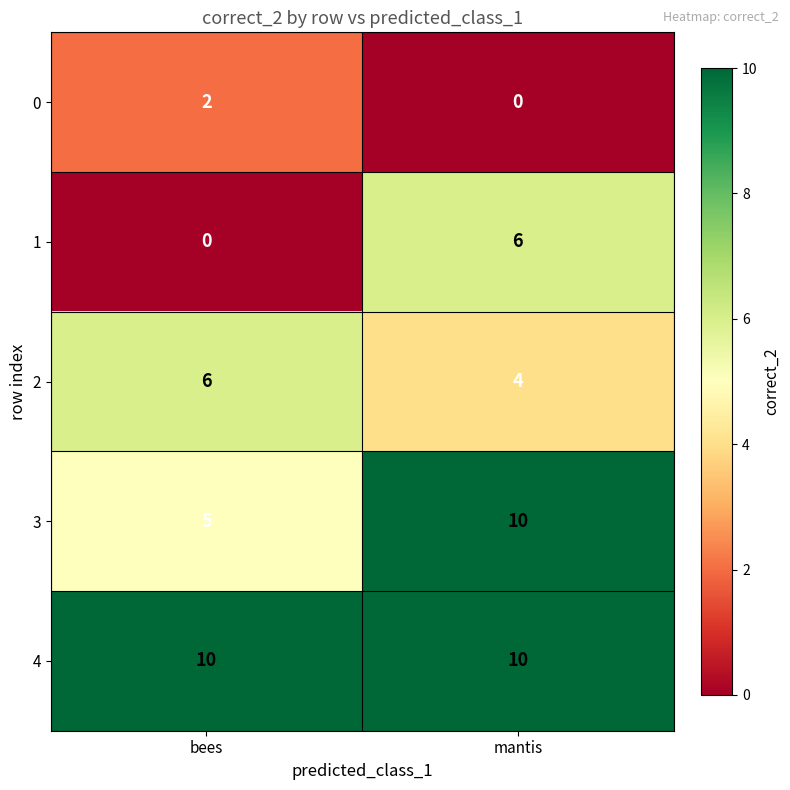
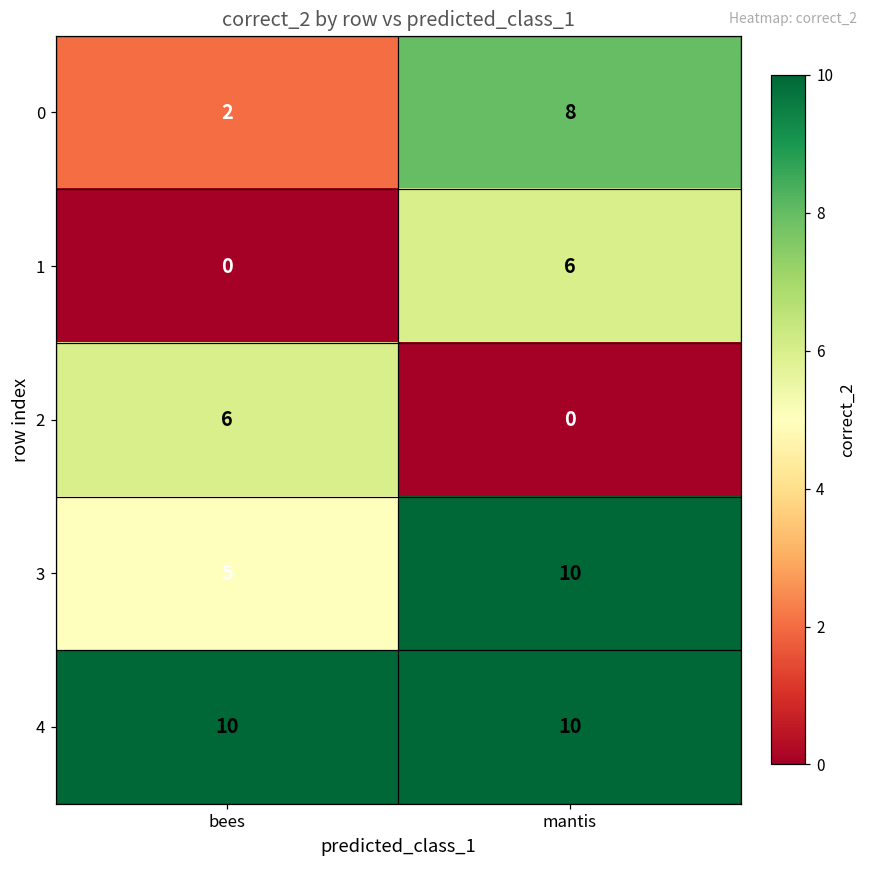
0, mantis: 0 -> 8
2, mantis: 4 -> 0
